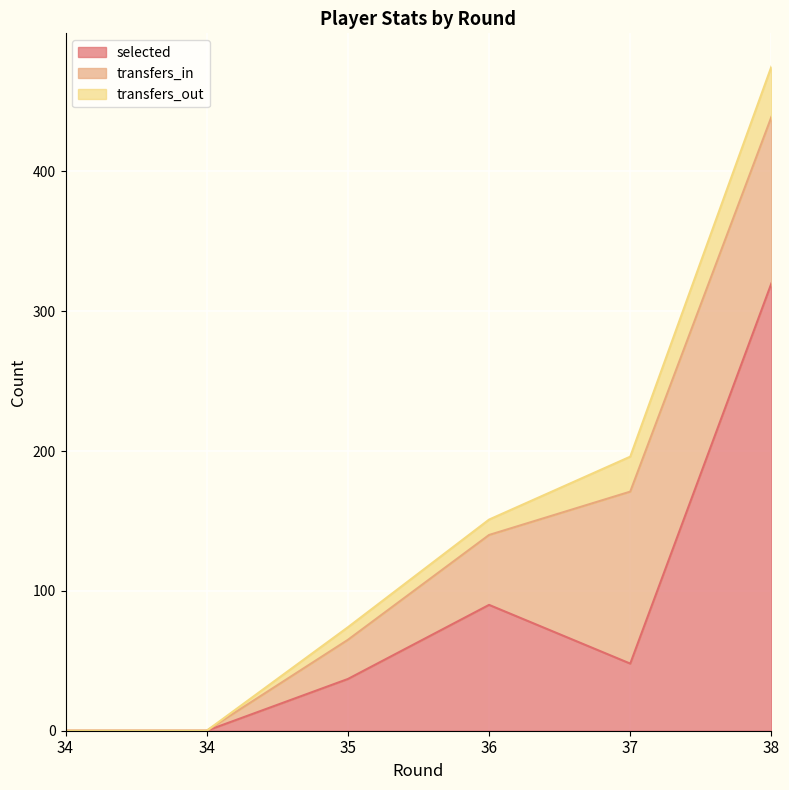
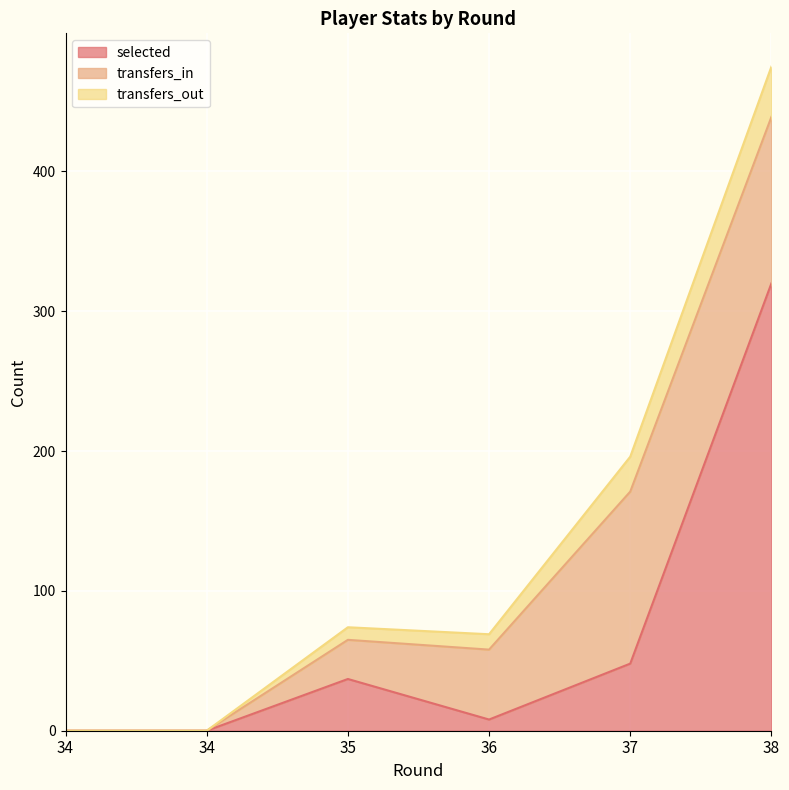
selected, 36: 90 -> 8
